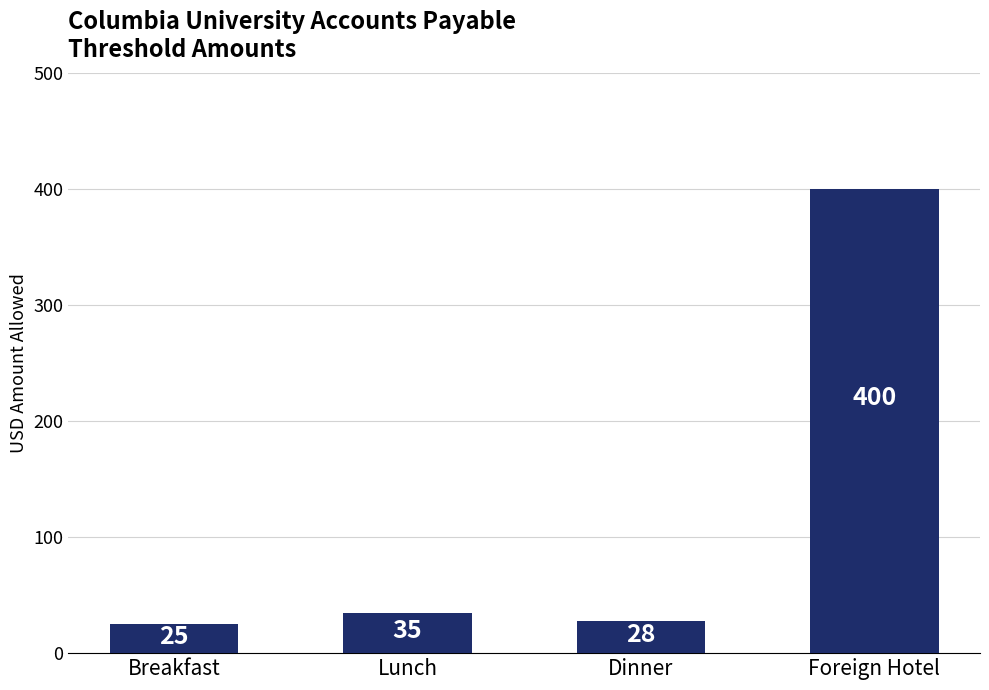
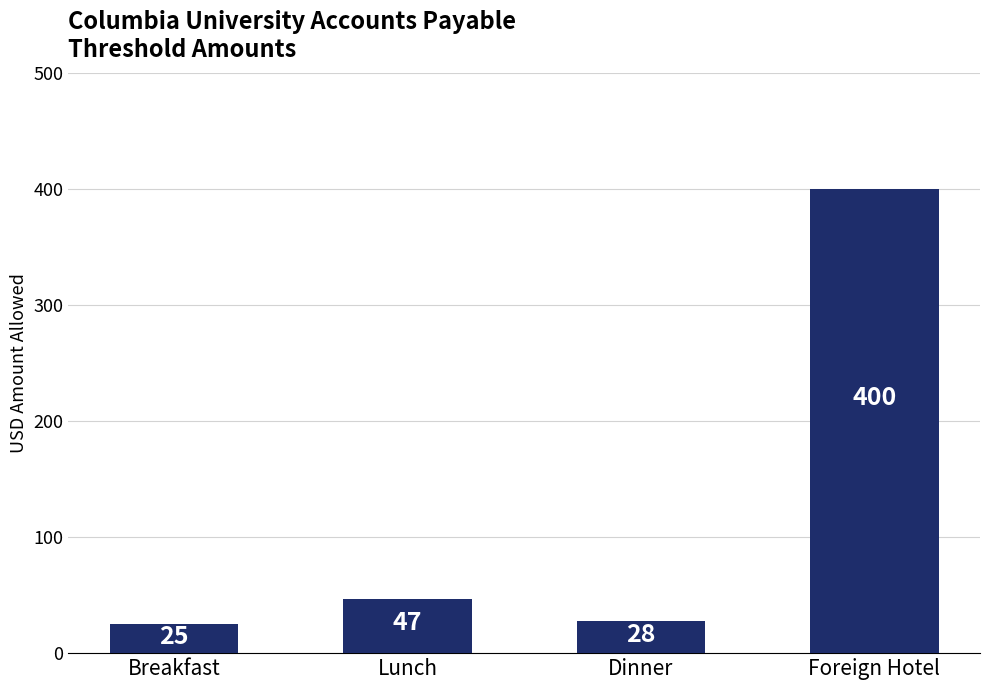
Lunch: 35 -> 47
